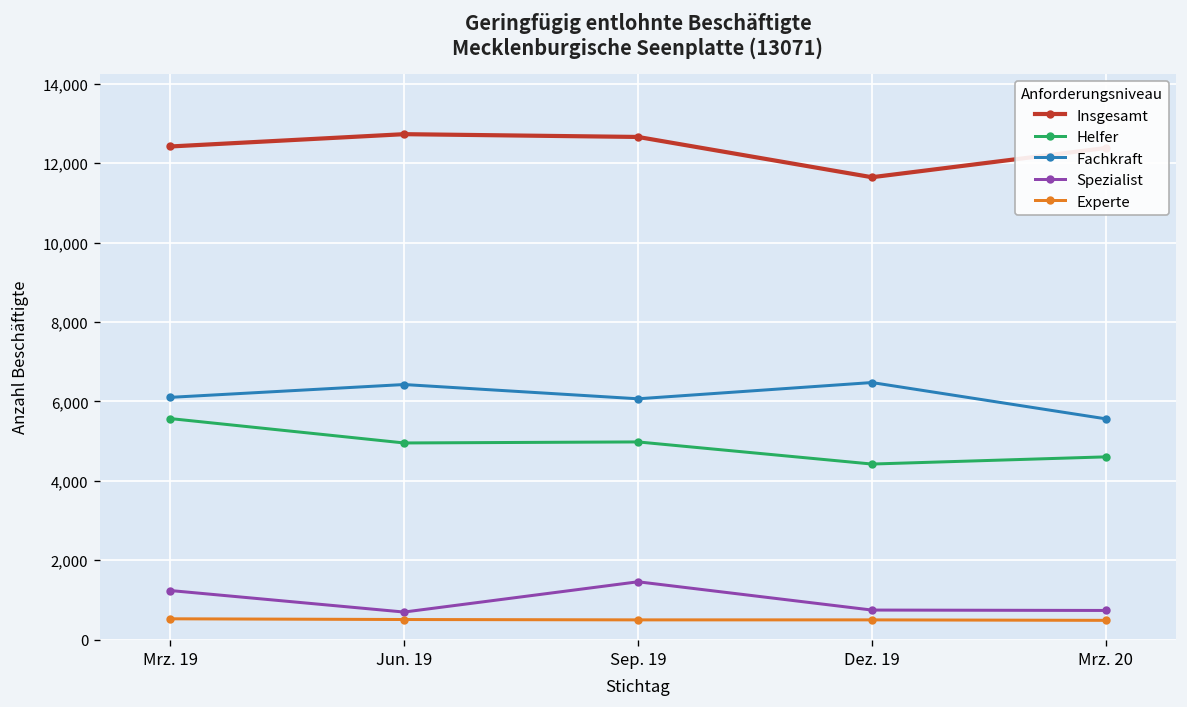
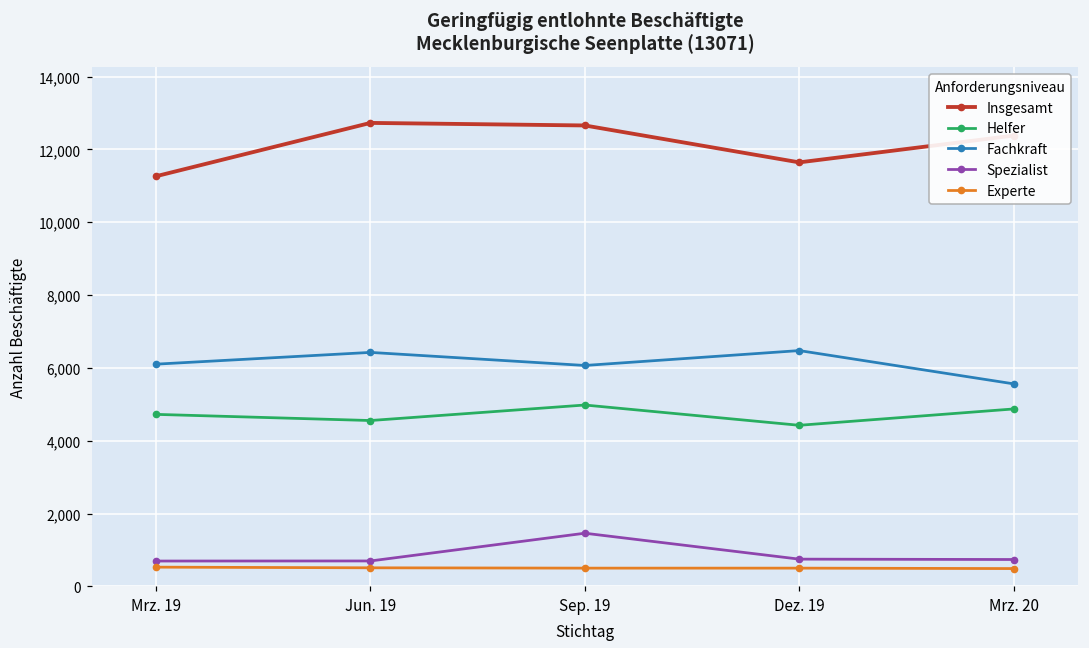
Insgesamt, Mrz. 19: 12,400 -> 11,300
Helfer, Mrz. 19: 5,600 -> 4,700
Spezialist, Mrz. 19: 1,200 -> 700
Helfer, Jun. 19: 5,000 -> 4,600
Helfer, Mrz. 20: 4,600 -> 4,900
